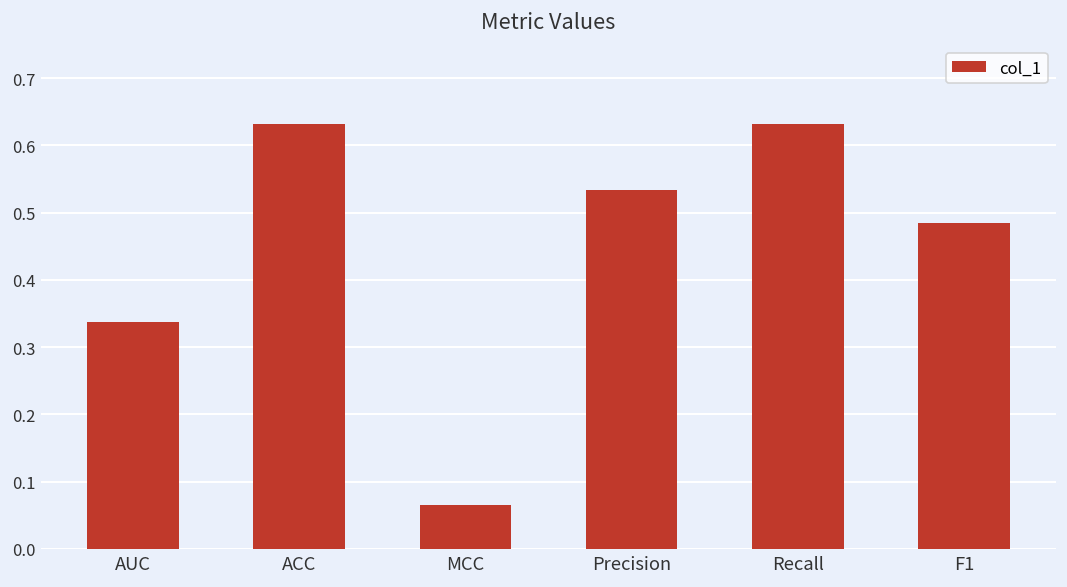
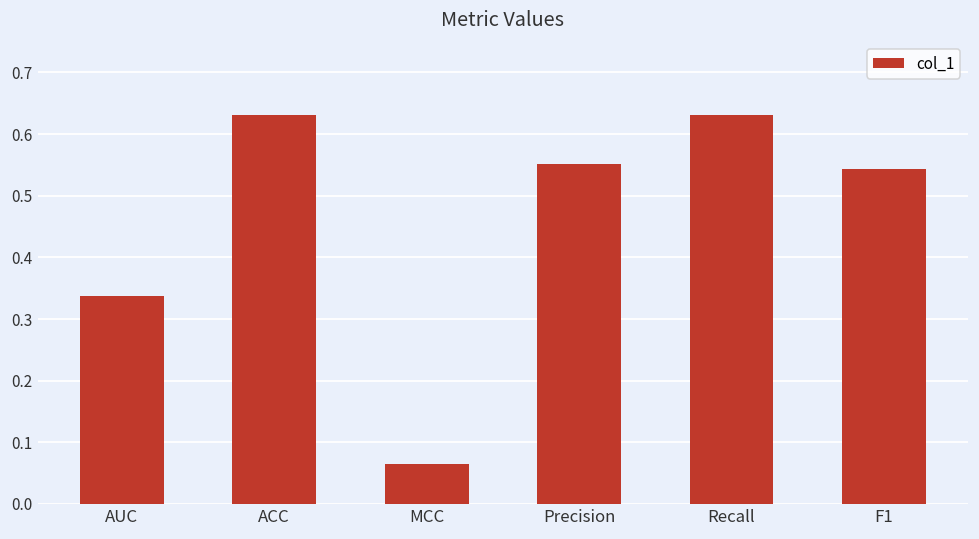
Precision: 0.53 -> 0.55
F1: 0.48 -> 0.54
